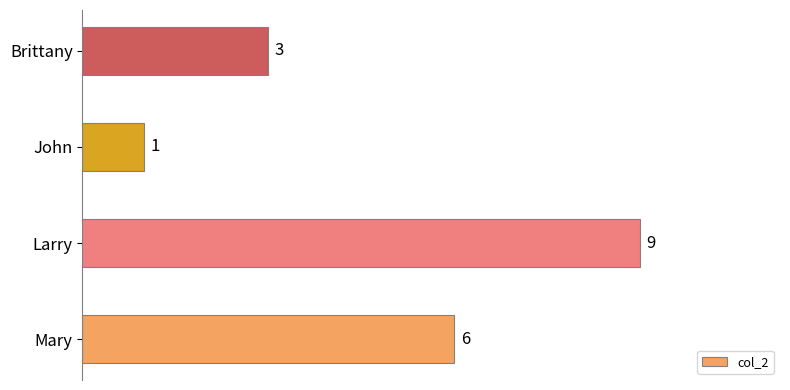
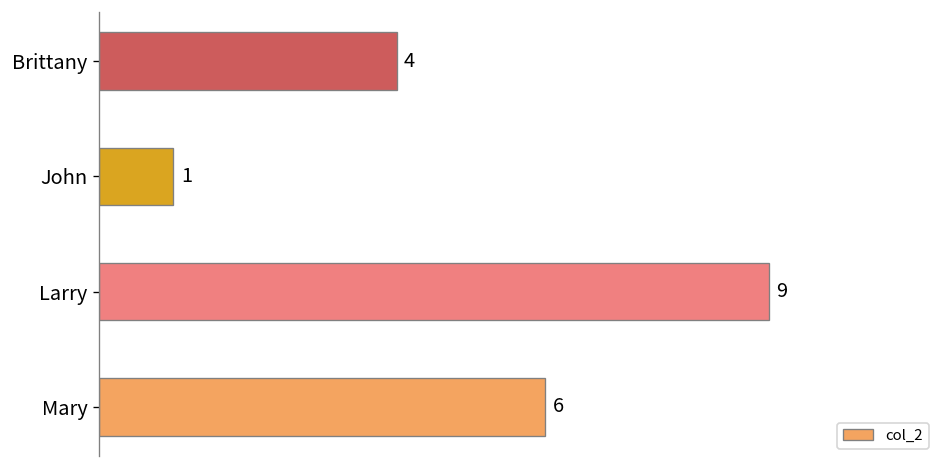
Brittany: 3 -> 4
